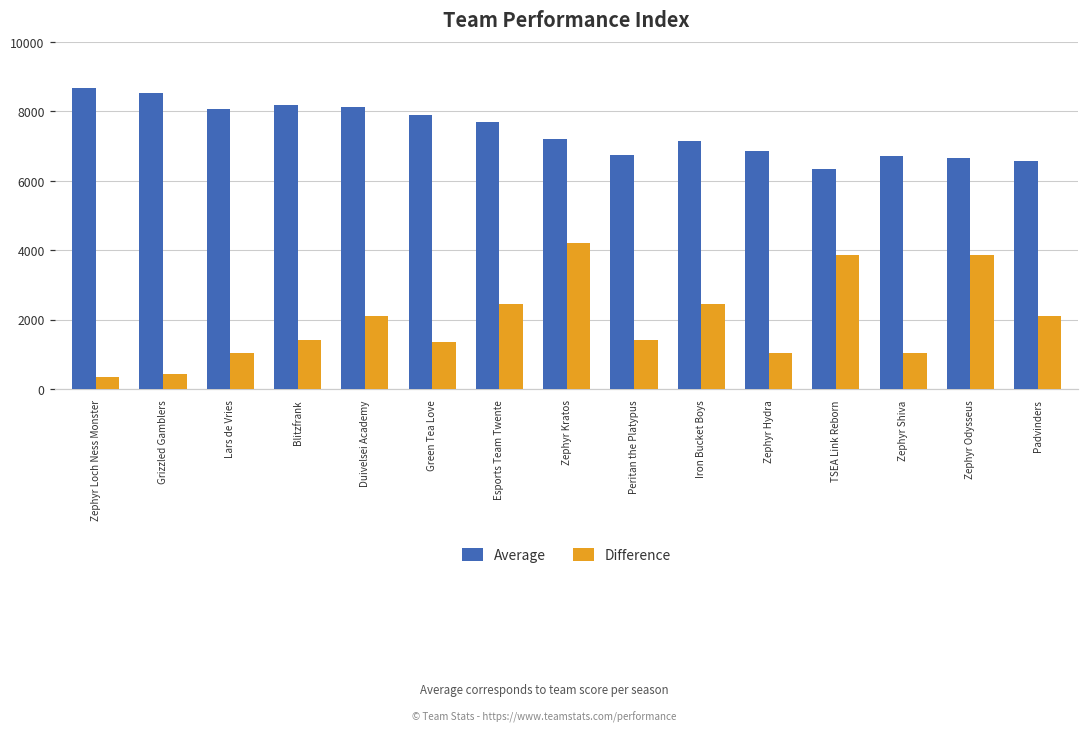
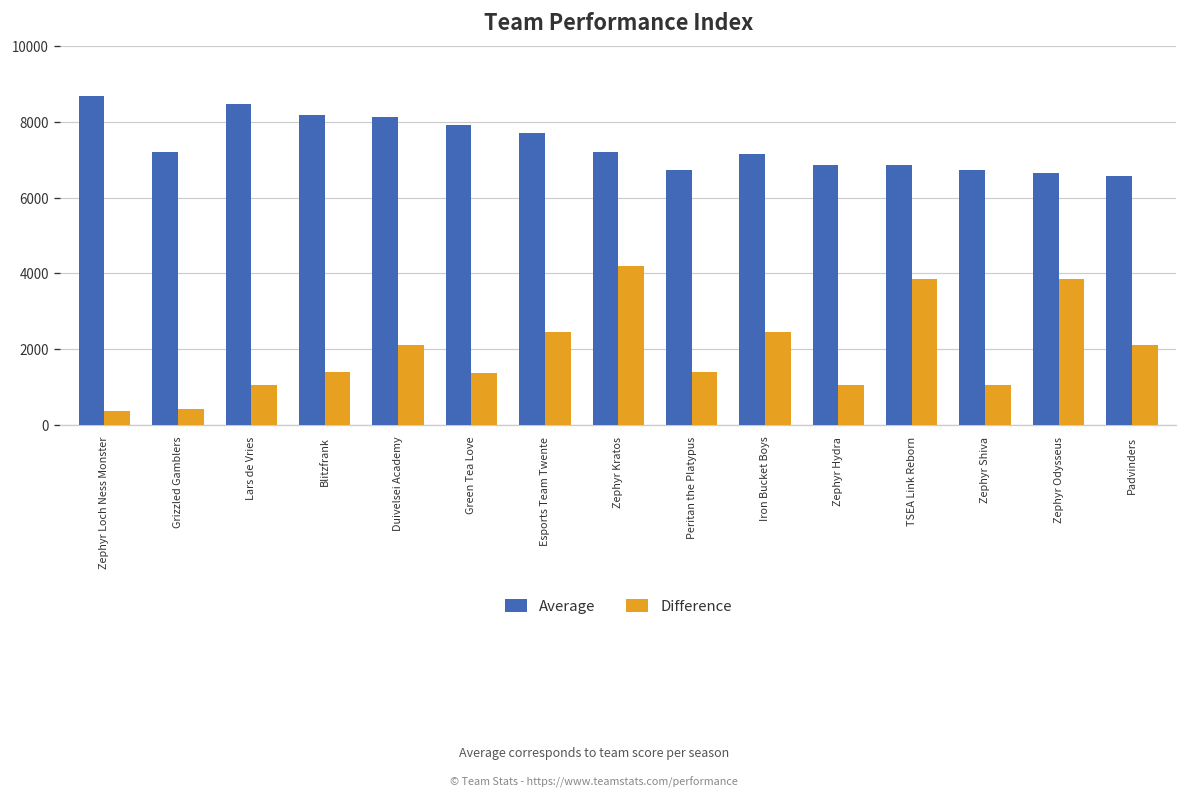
Average, Grizzled Gamblers: 8500 -> 7200
Average, Lars de Vries: 8100 -> 8500
Average, TSEA Link Reborn: 6300 -> 6900
